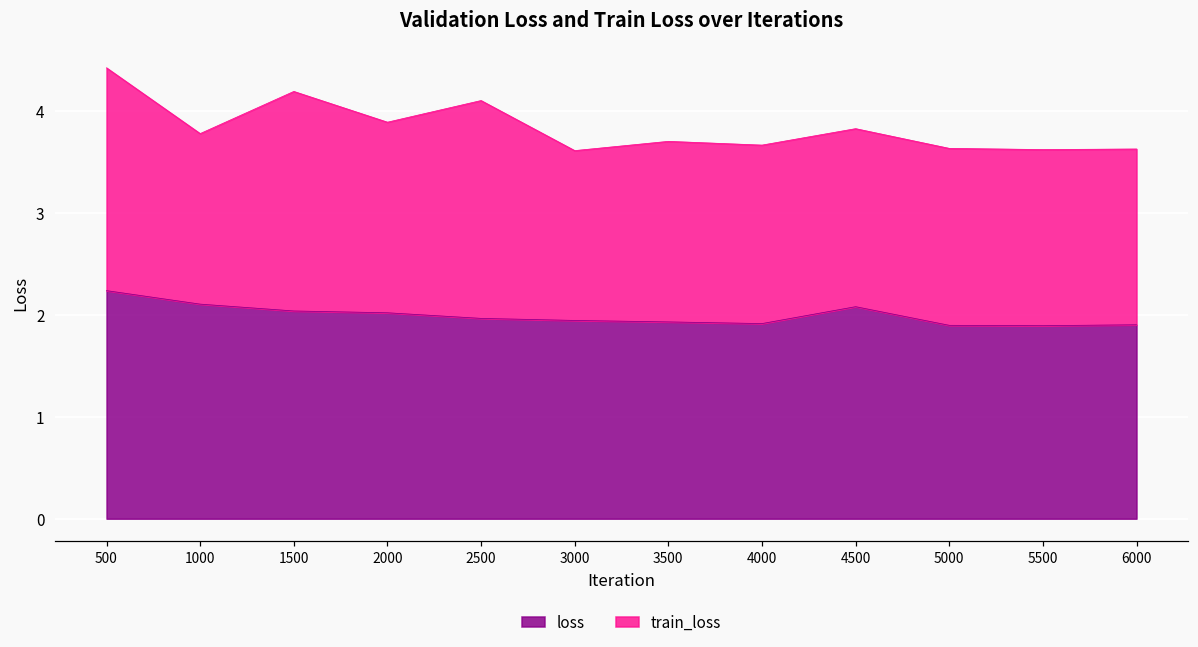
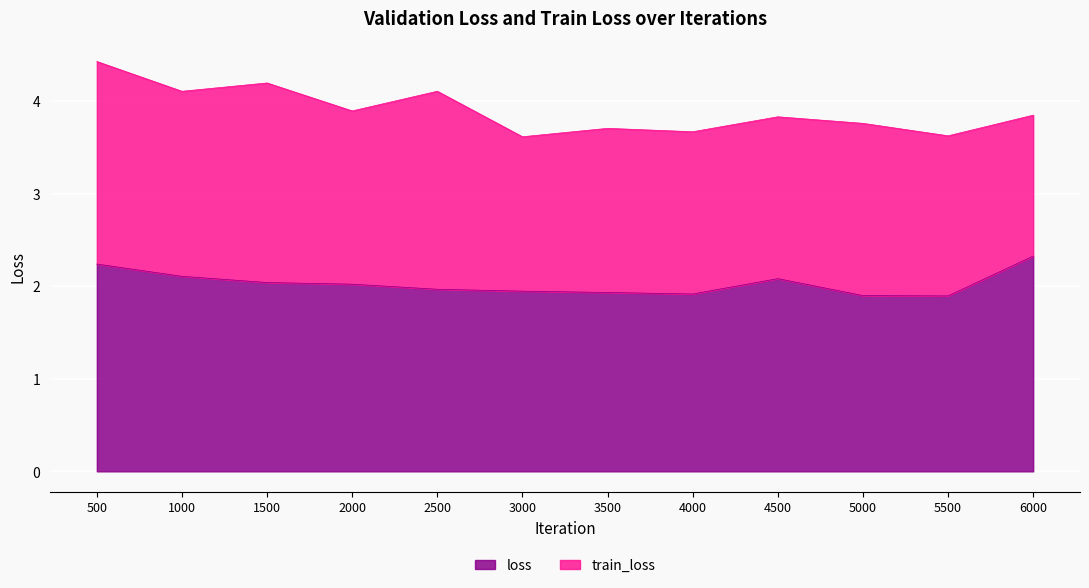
train_loss, 1000: 1.7 -> 2.0
train_loss, 5000: 1.7 -> 1.9
loss, 6000: 1.9 -> 2.3
train_loss, 6000: 1.7 -> 1.5
